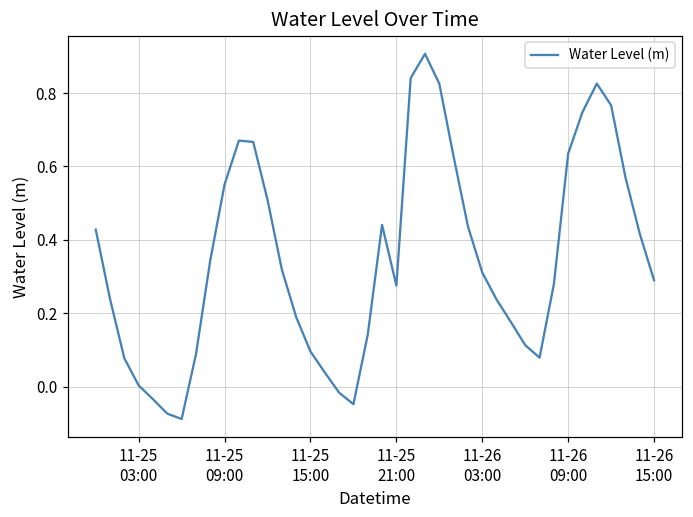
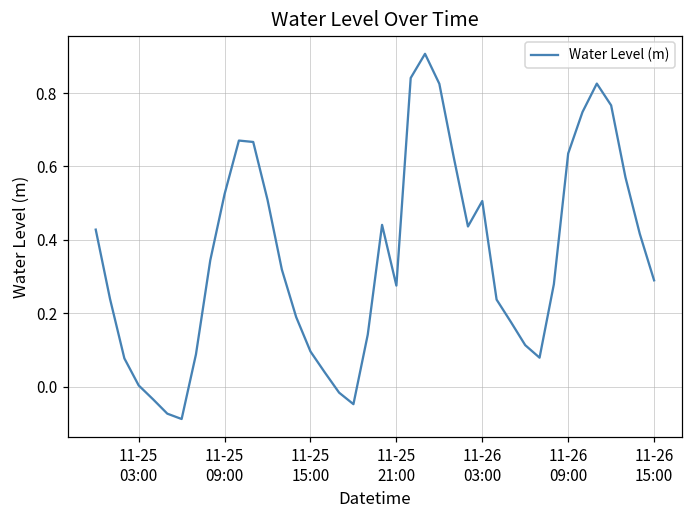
11-25 09:00: 0.55 -> 0.52
11-26 03:00: 0.31 -> 0.51
